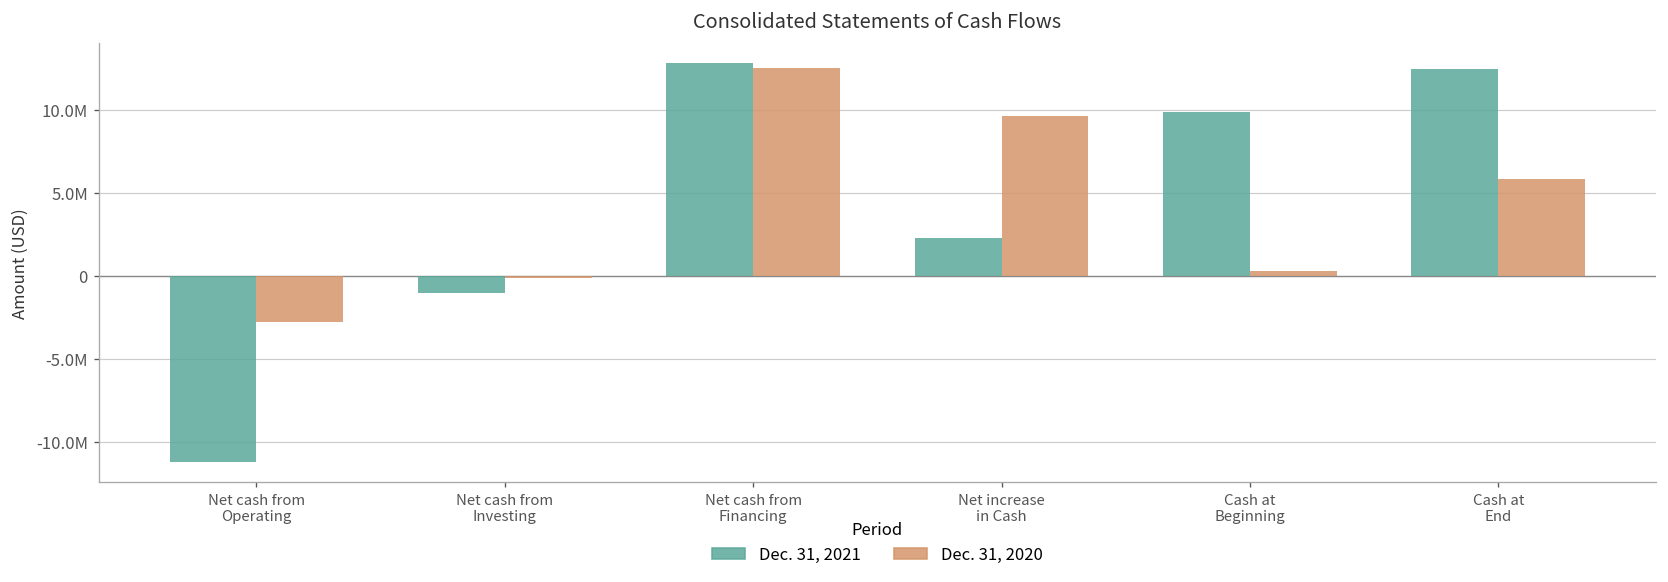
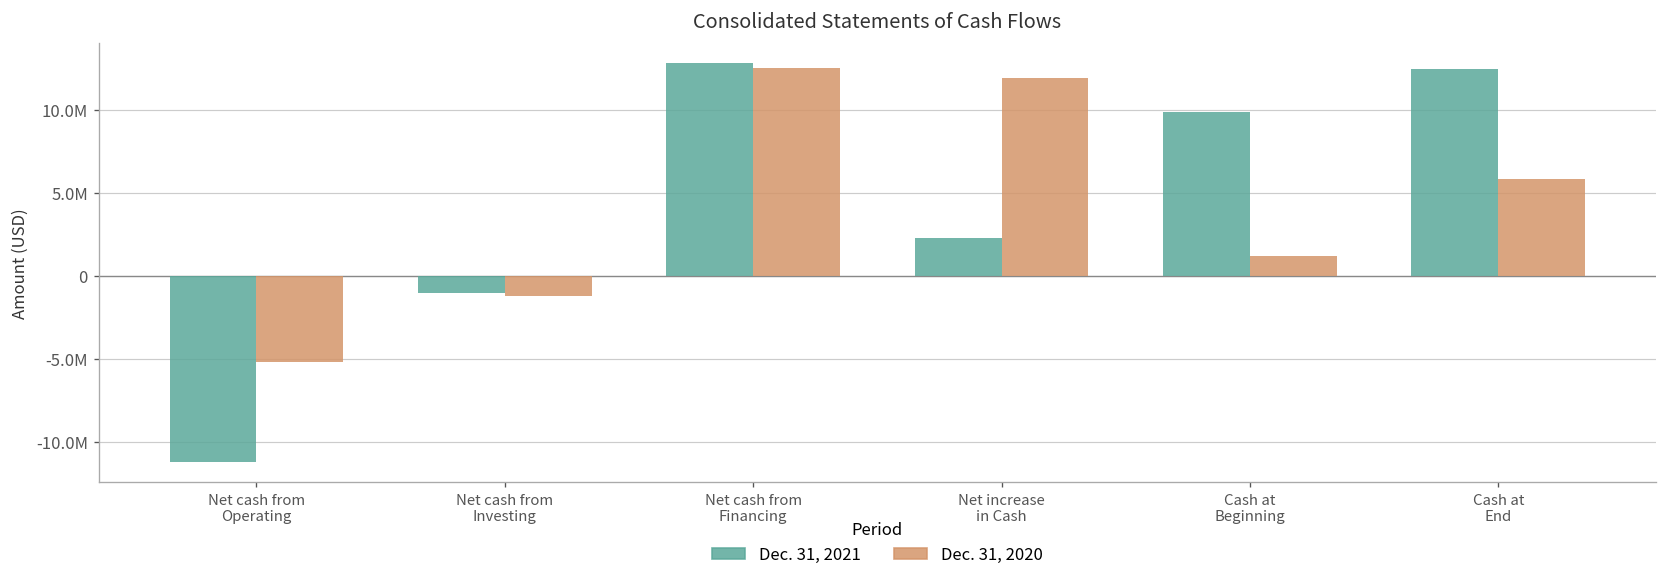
Dec. 31, 2020, Net cash from Operating: -2800000 -> -5200000
Dec. 31, 2020, Net cash from Investing: -200000 -> -1200000
Dec. 31, 2020, Net increase in Cash: 9600000 -> 11900000
Dec. 31, 2020, Cash at Beginning: 300000 -> 1200000
